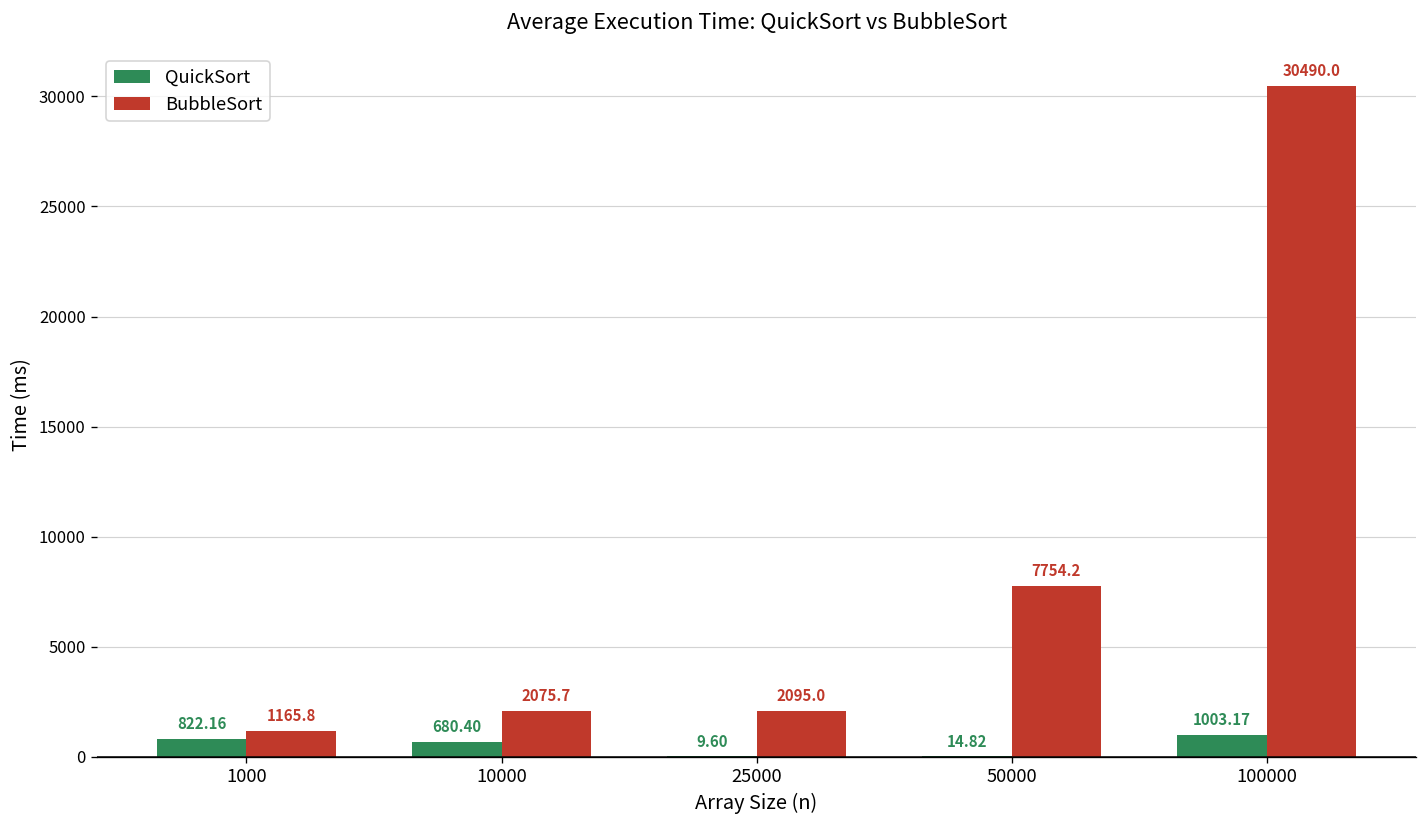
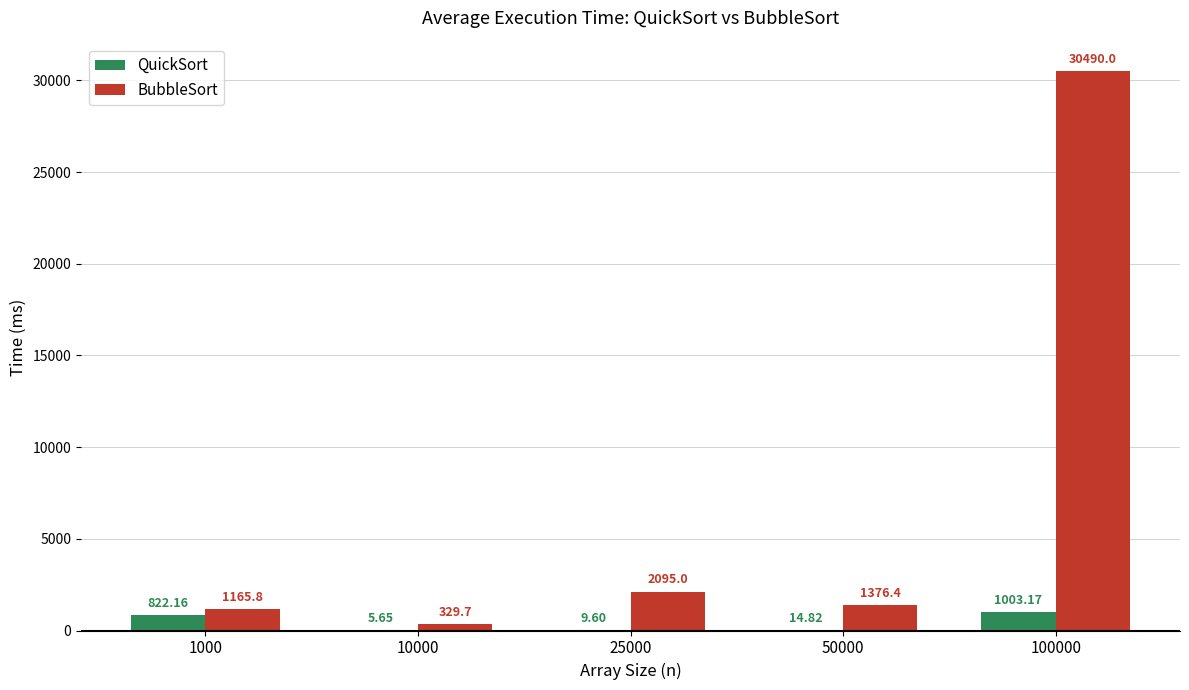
QuickSort, 10000: 680.40 -> 5.65
BubbleSort, 10000: 2075.7 -> 329.7
BubbleSort, 50000: 7754.2 -> 1376.4
